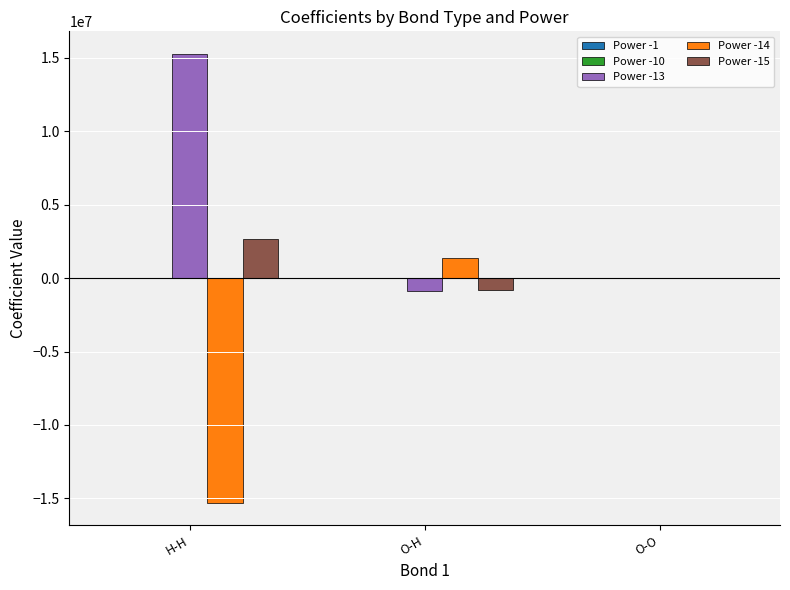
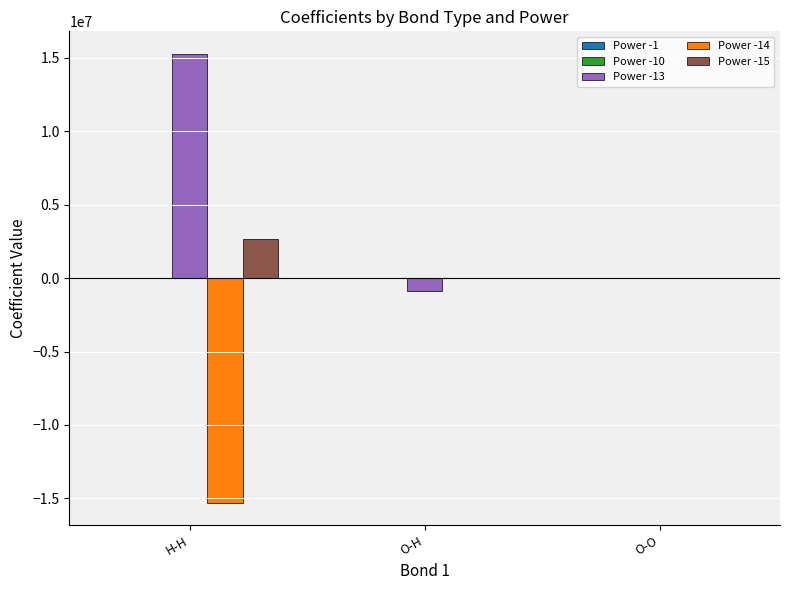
Power -14, O-H: 1300000 -> 0
Power -15, O-H: -800000 -> 0
